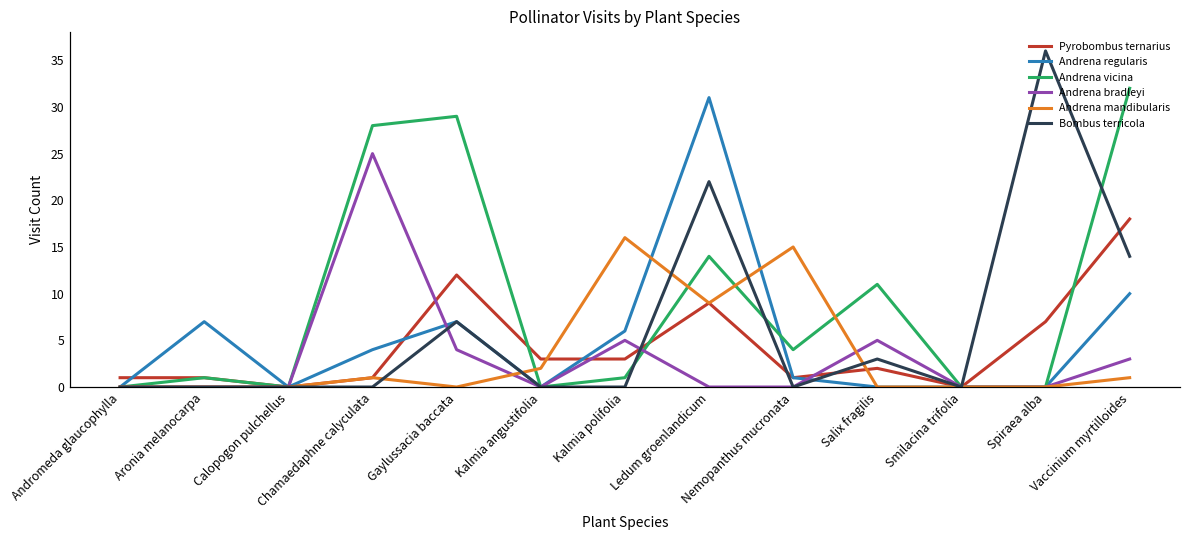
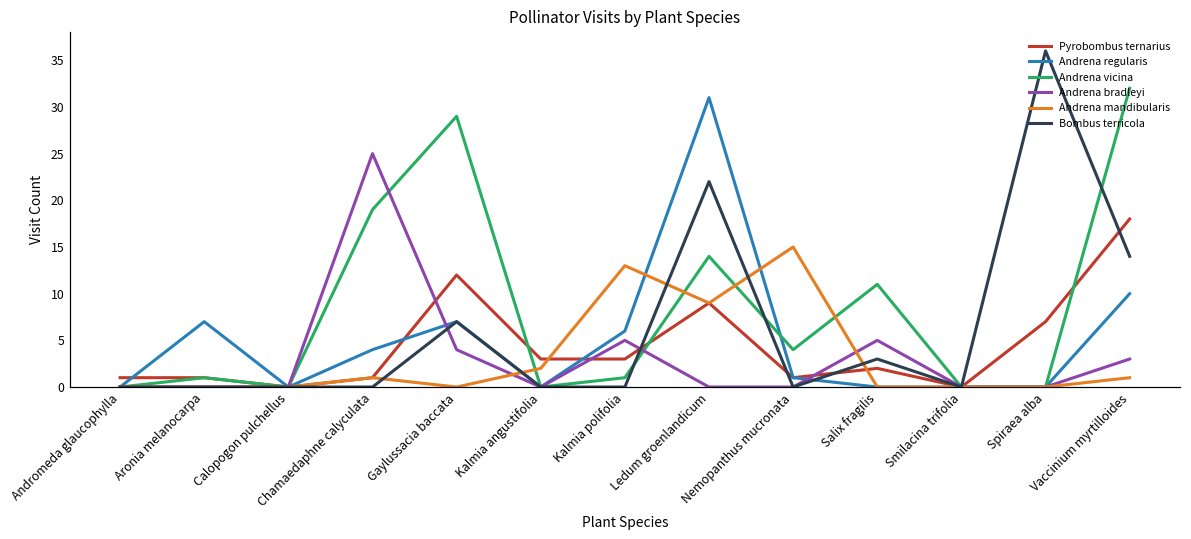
Andrena vicina, Chamaedaphne calyculata: 28 -> 19
Andrena mandibularis, Kalmia polifolia: 16 -> 13
